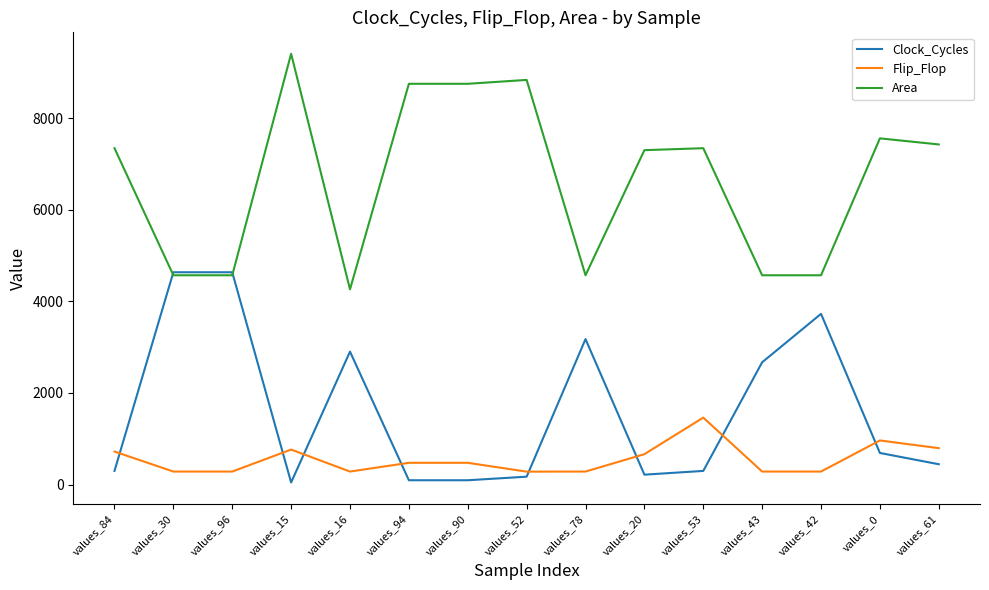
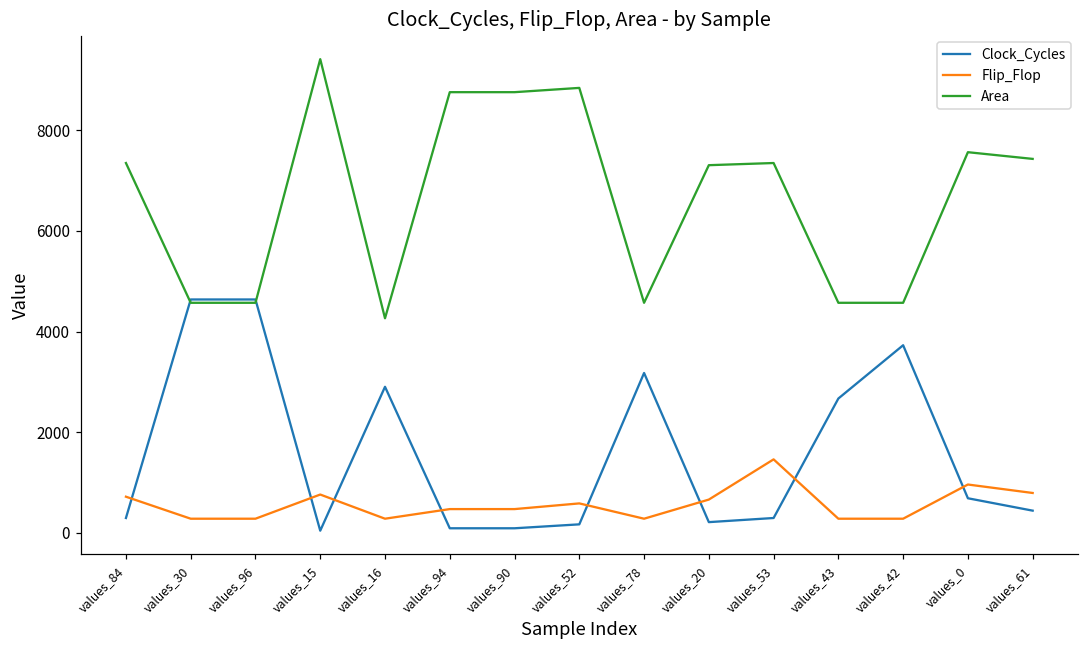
Flip_Flop, values_52: 300 -> 600
